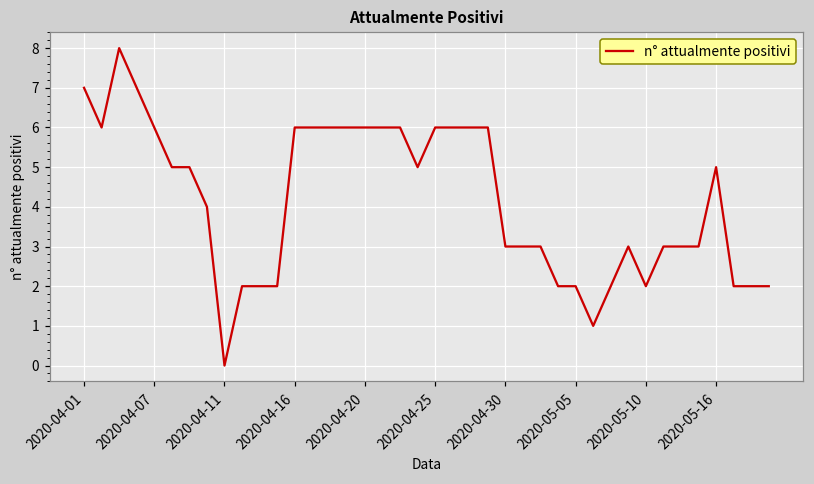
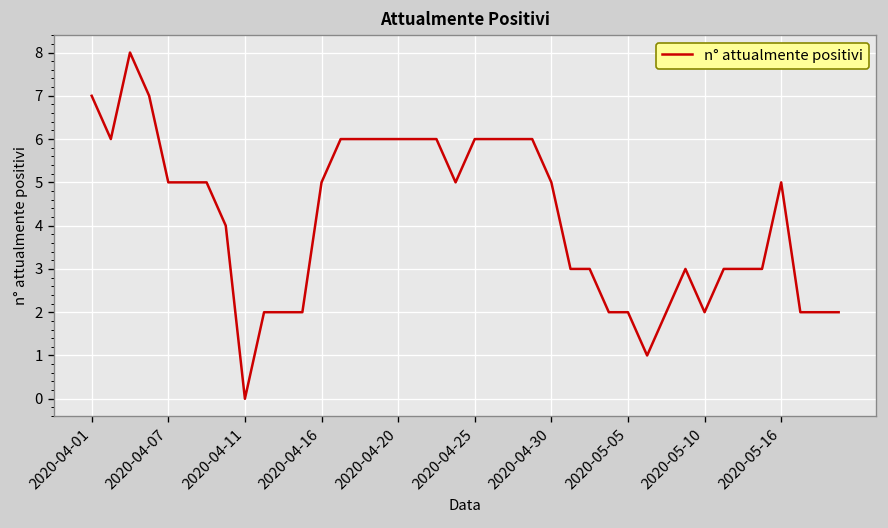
2020-04-07: 6 -> 5
2020-04-16: 6 -> 5
2020-04-30: 3 -> 5
